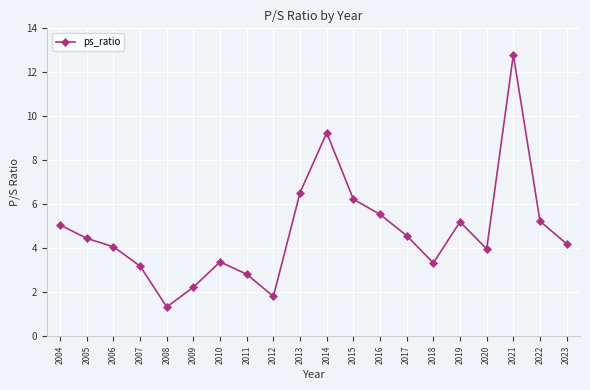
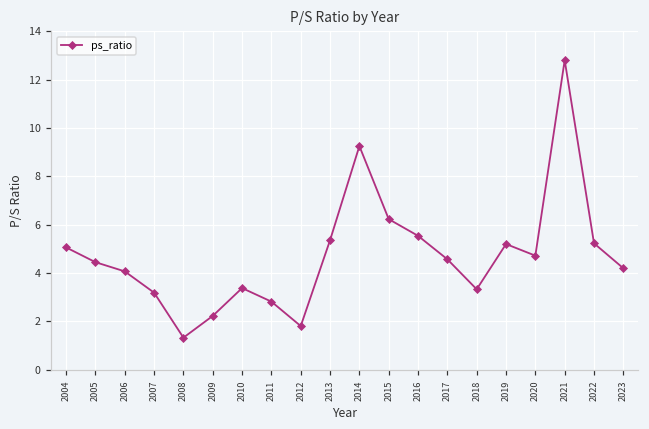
2013: 6.5 -> 5.4
2020: 4.0 -> 4.7
